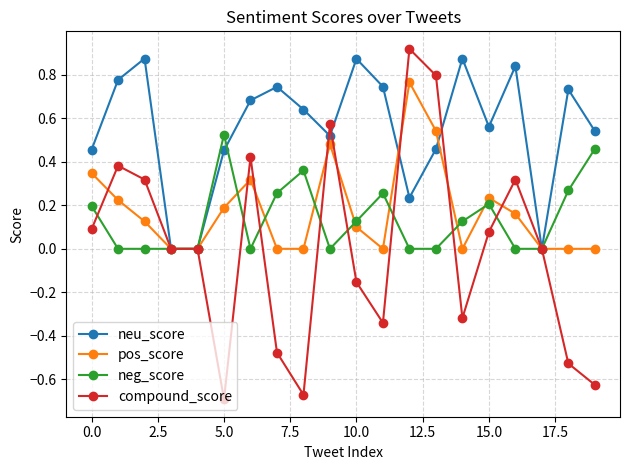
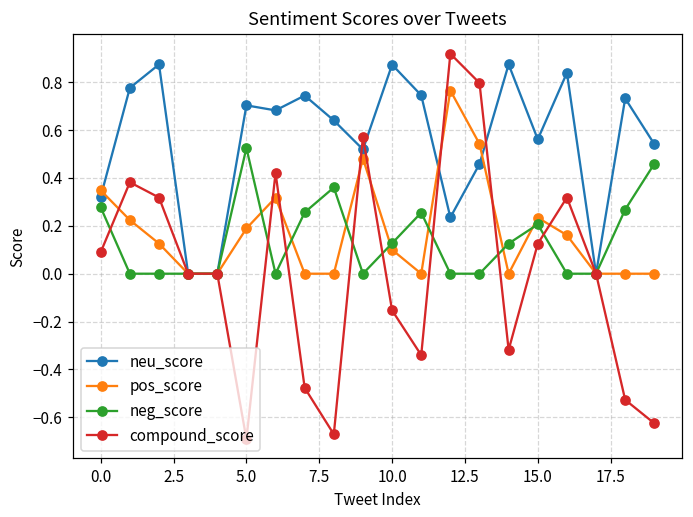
neu_score, 0.0: 0.46 -> 0.32
neg_score, 0.0: 0.20 -> 0.28
neu_score, 5.0: 0.45 -> 0.70
compound_score, 15.0: 0.08 -> 0.13
